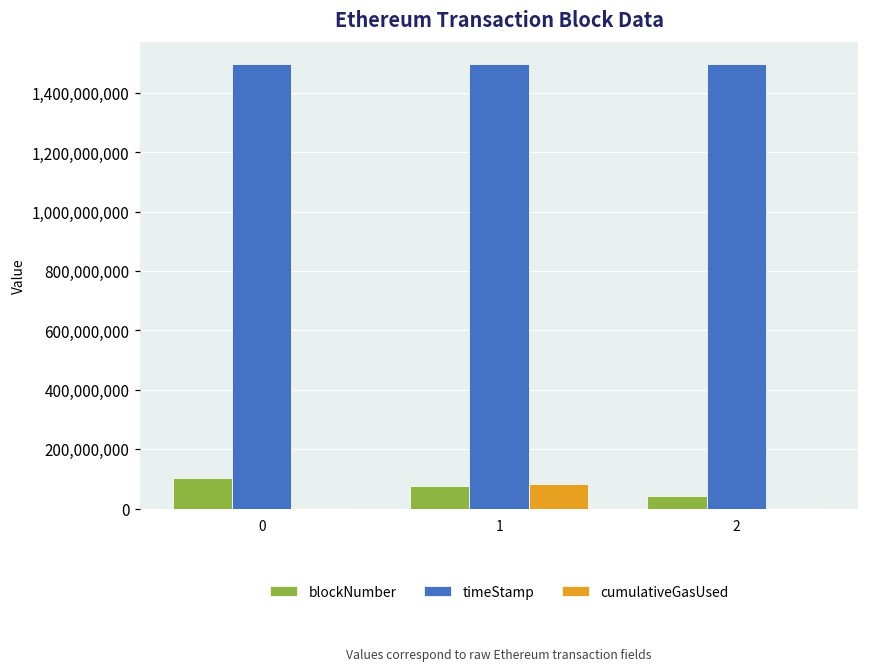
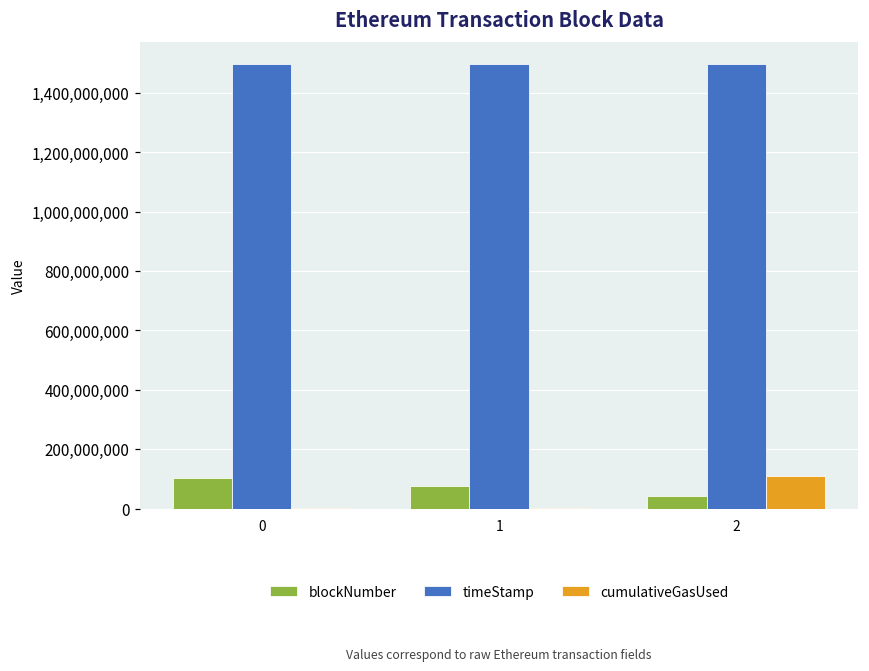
cumulativeGasUsed, 1: 80,000,000 -> 0
cumulativeGasUsed, 2: 0 -> 110,000,000
